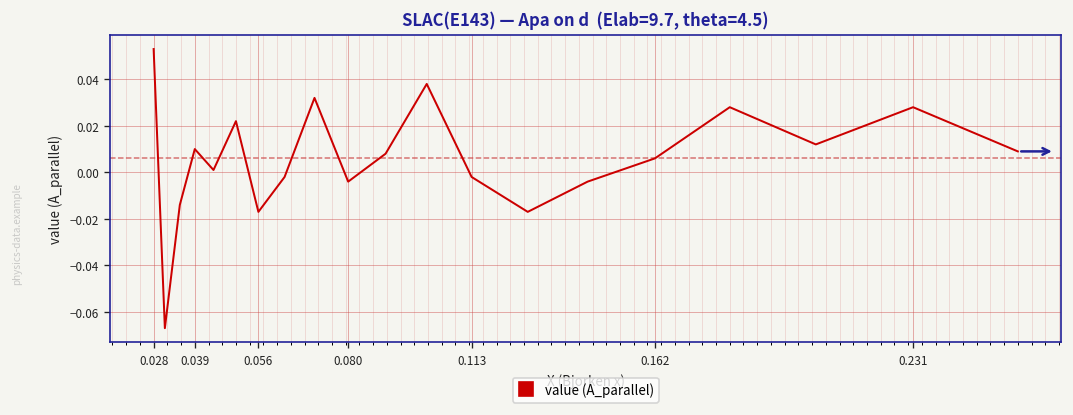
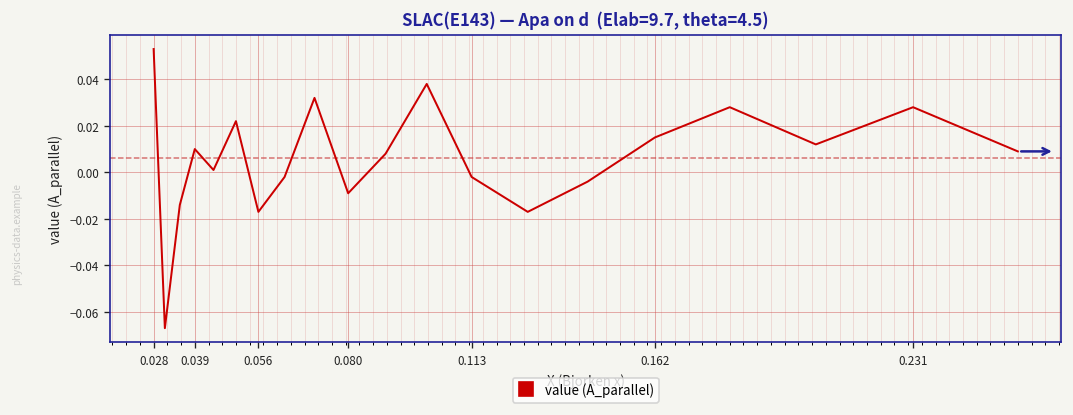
0.080: -0.004 -> -0.009
0.162: 0.006 -> 0.015
